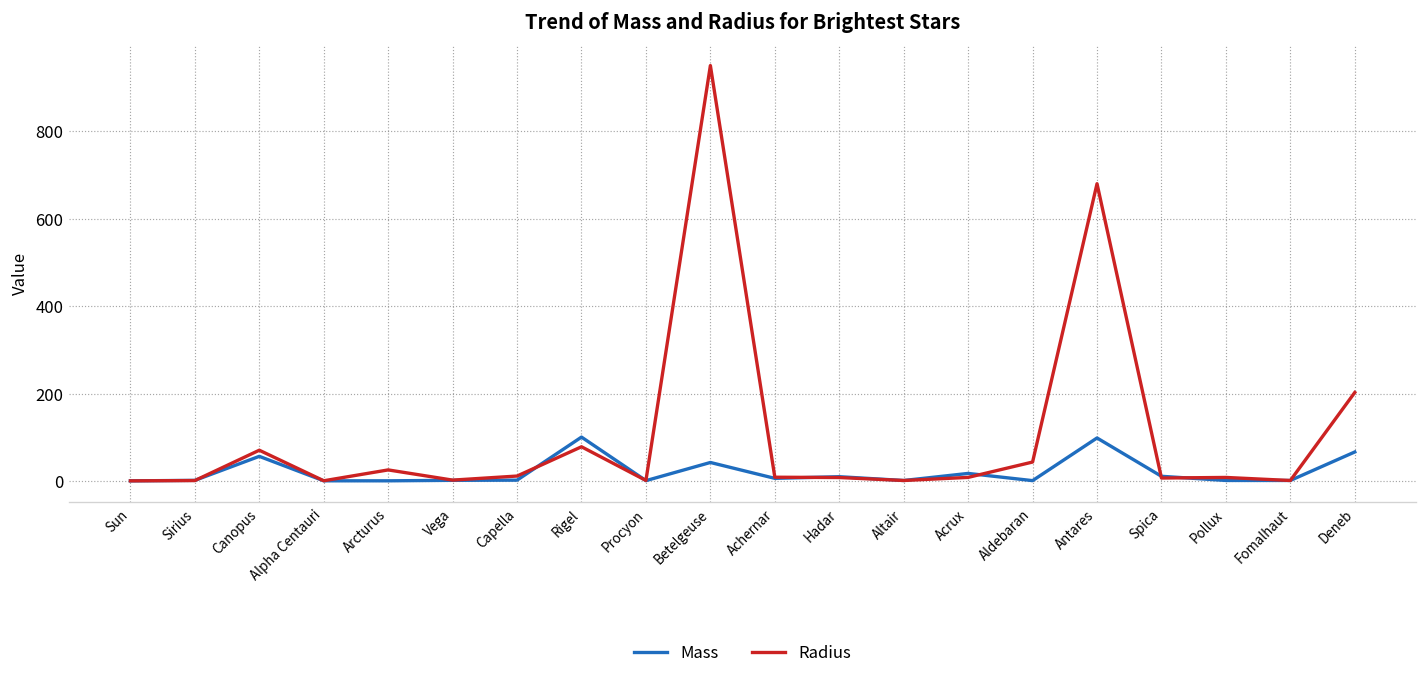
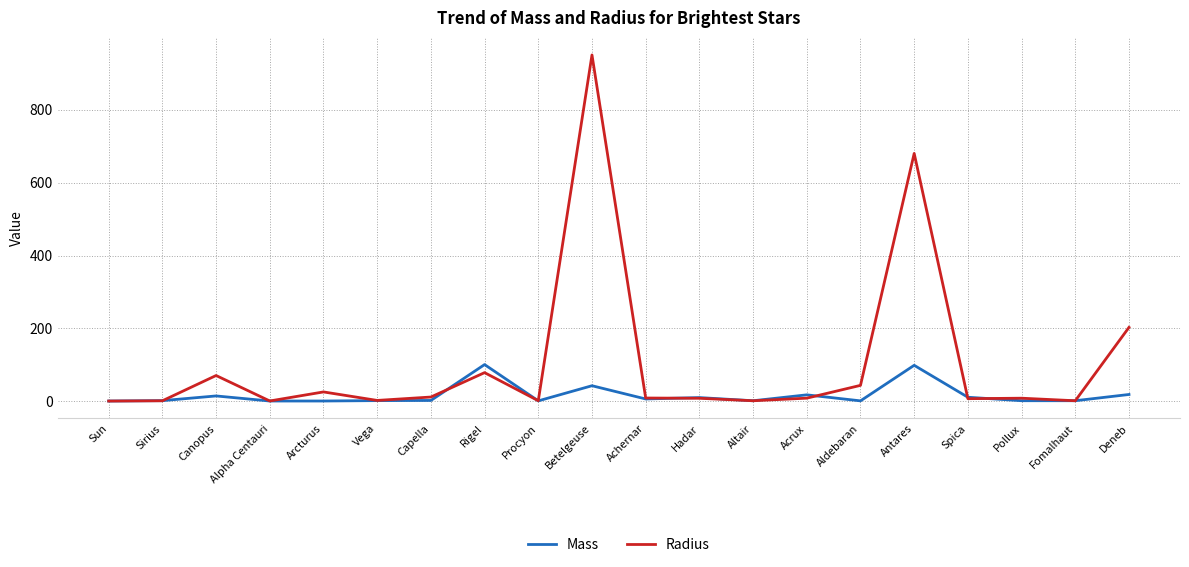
Mass, Canopus: 60 -> 20
Mass, Deneb: 70 -> 20
